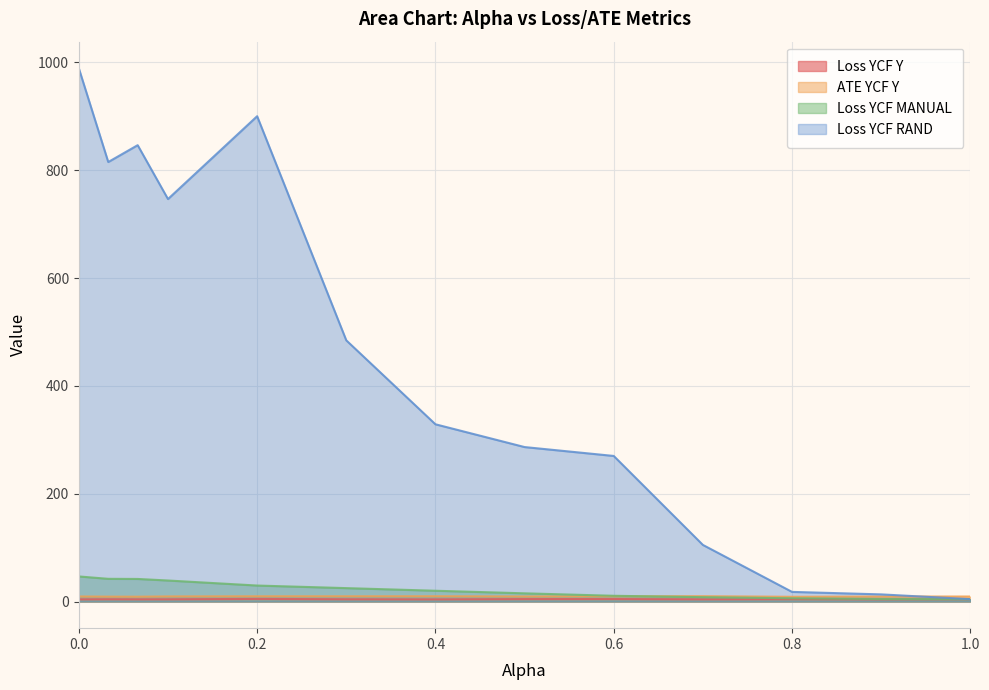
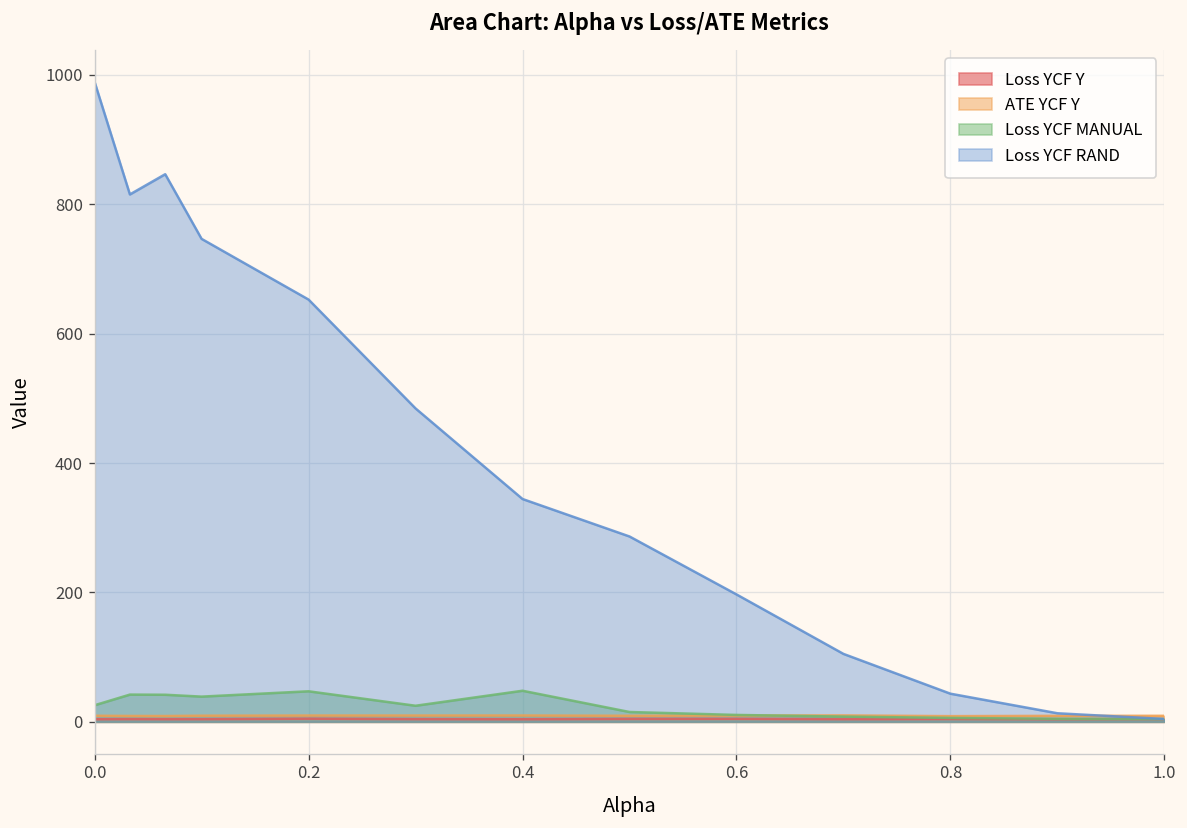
Loss YCF MANUAL, 0.0: 50 -> 30
Loss YCF MANUAL, 0.2: 30 -> 50
Loss YCF RAND, 0.2: 900 -> 650
Loss YCF MANUAL, 0.4: 20 -> 50
Loss YCF RAND, 0.4: 330 -> 340
Loss YCF RAND, 0.6: 270 -> 200
Loss YCF RAND, 0.8: 20 -> 40
